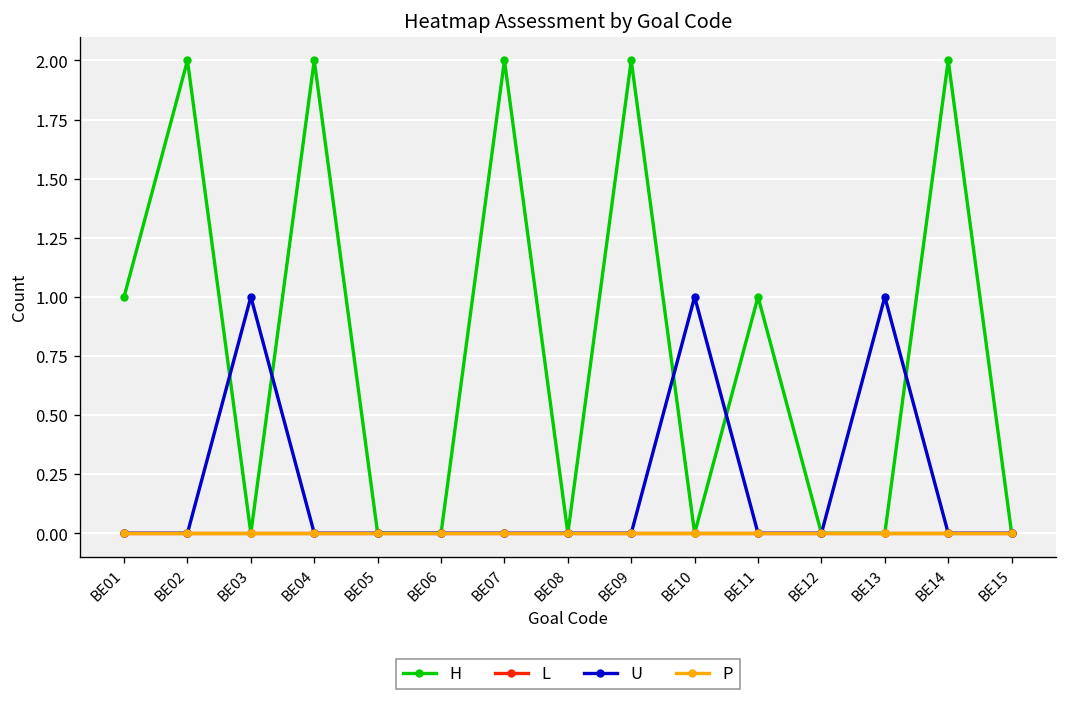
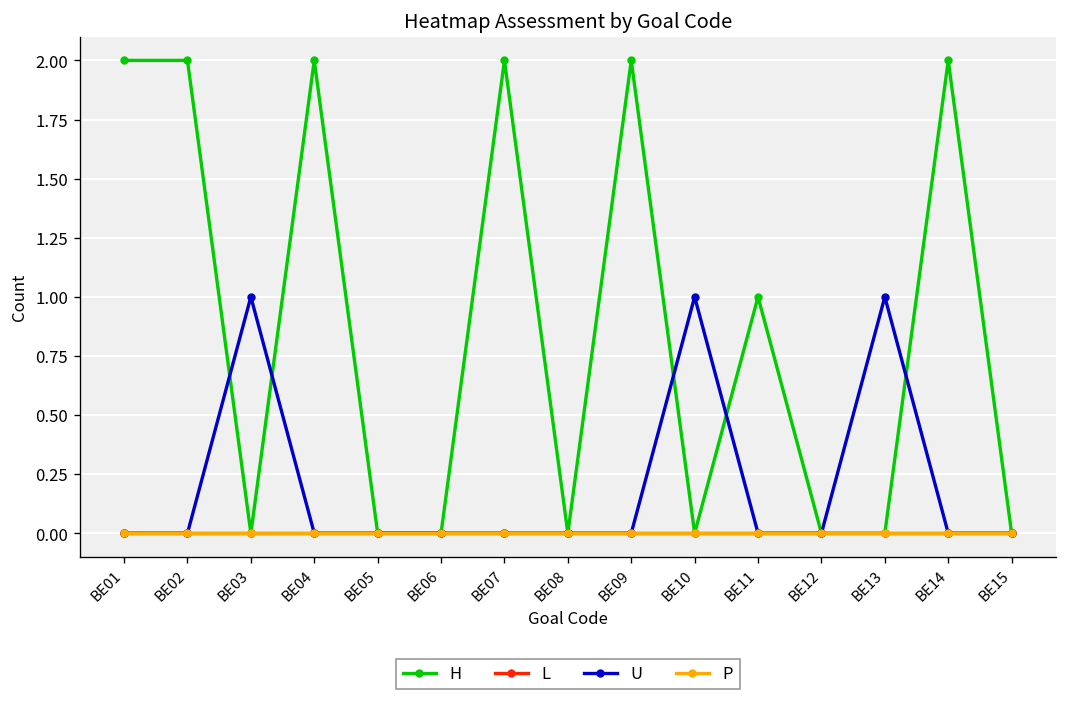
H, BE01: 1 -> 2
